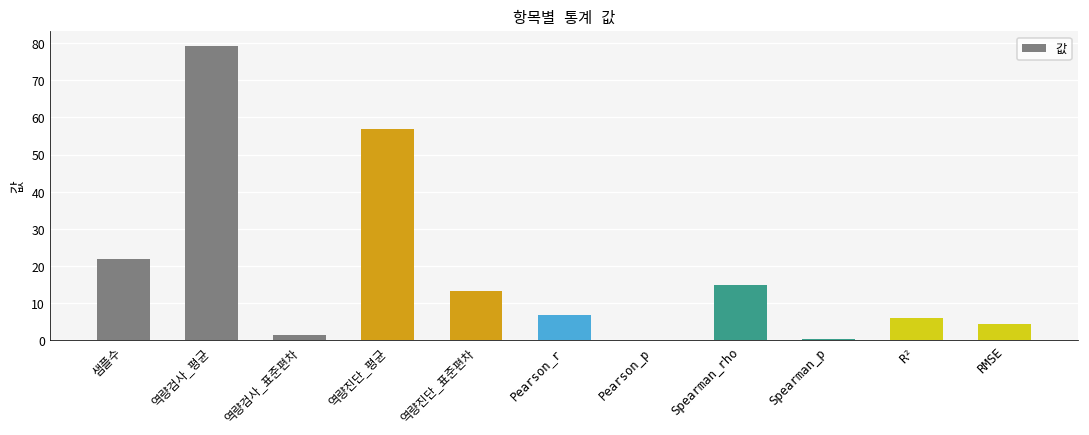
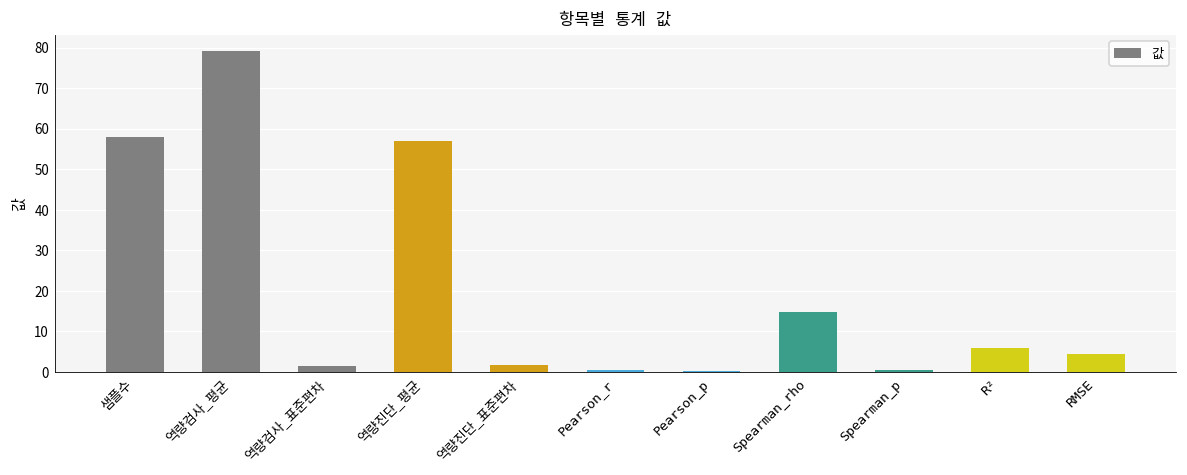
샘플수: 22 -> 58
역량진단_표준편차: 13 -> 2
Pearson_r: 7 -> 0
